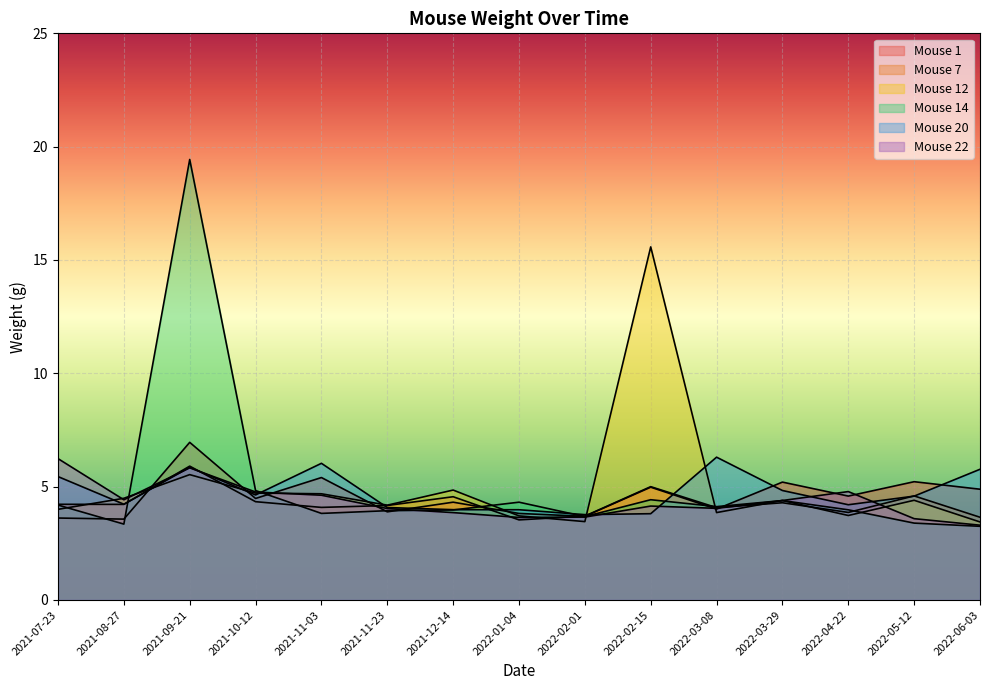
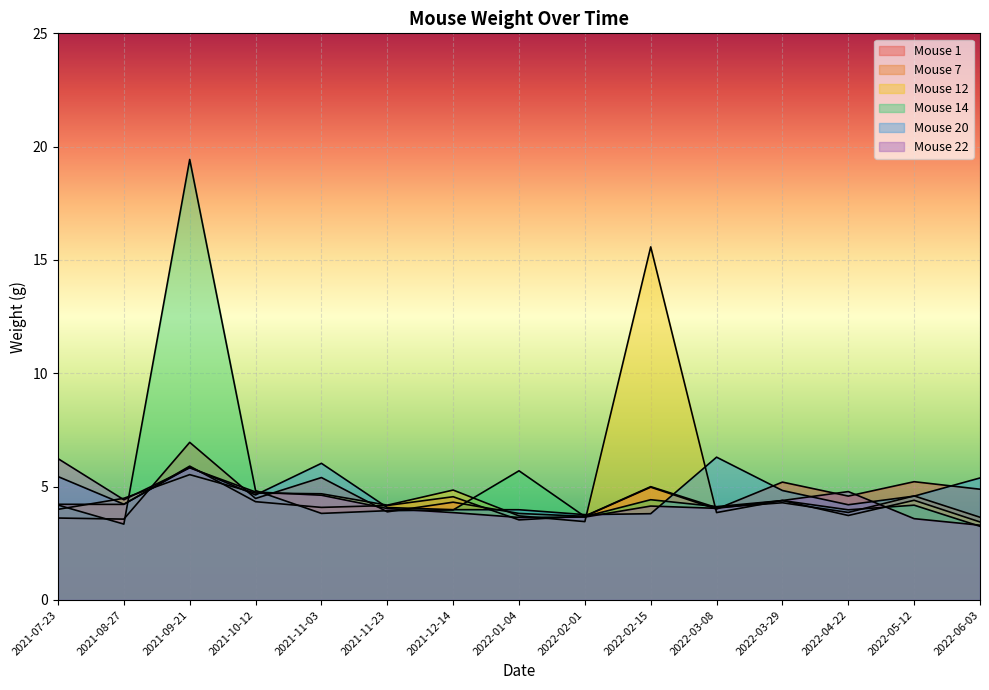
Mouse 14, 2022-01-04: 4.3 -> 5.7
Mouse 14, 2022-05-12: 3.4 -> 4.2
Mouse 20, 2022-06-03: 5.8 -> 5.4
